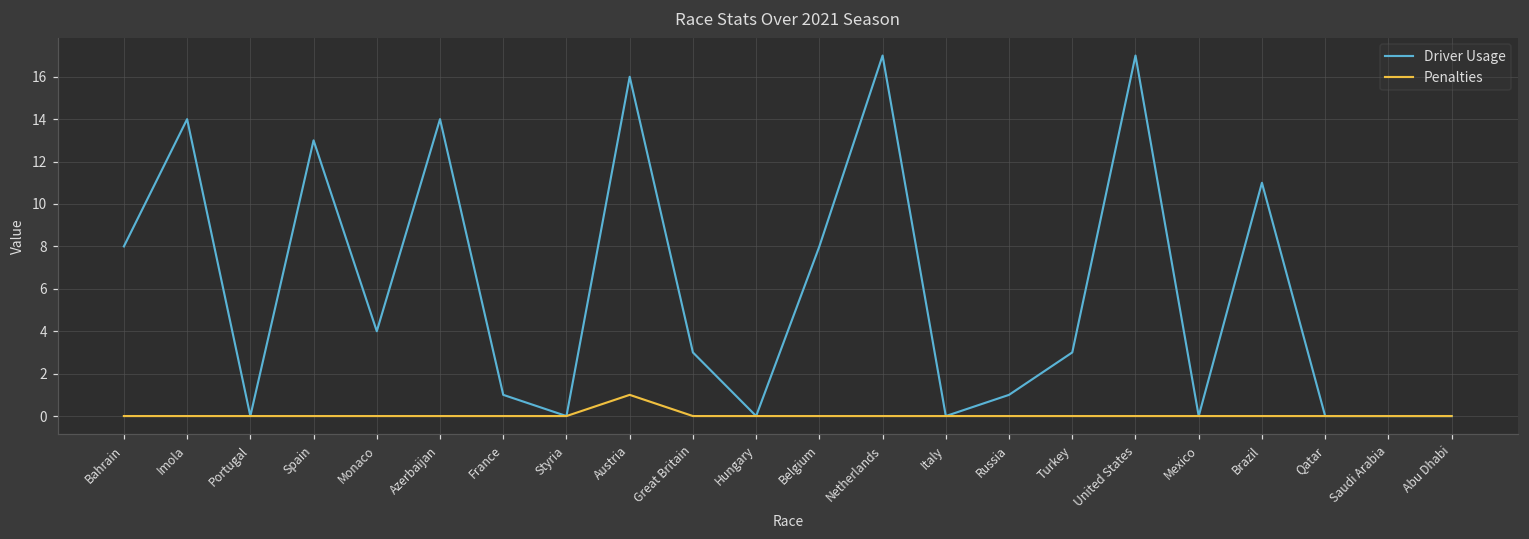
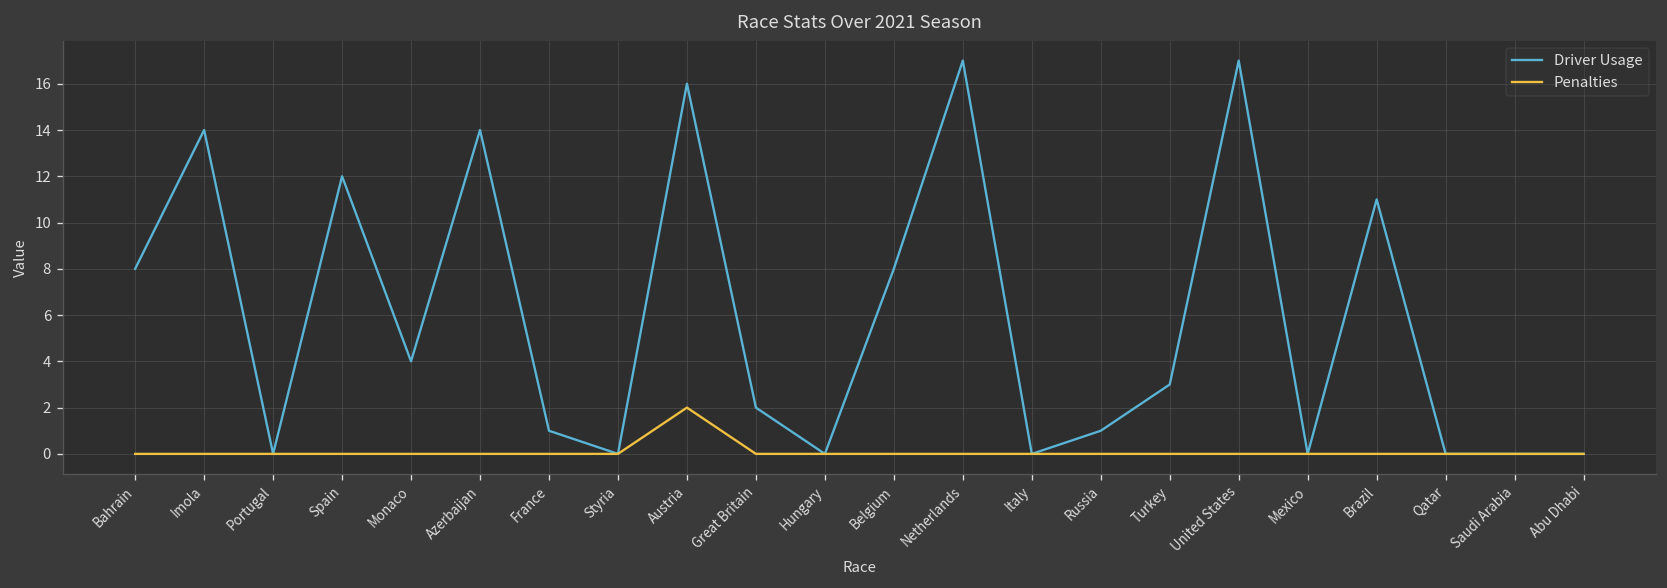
Driver Usage, Spain: 13 -> 12
Penalties, Austria: 1 -> 2
Driver Usage, Great Britain: 3 -> 2
